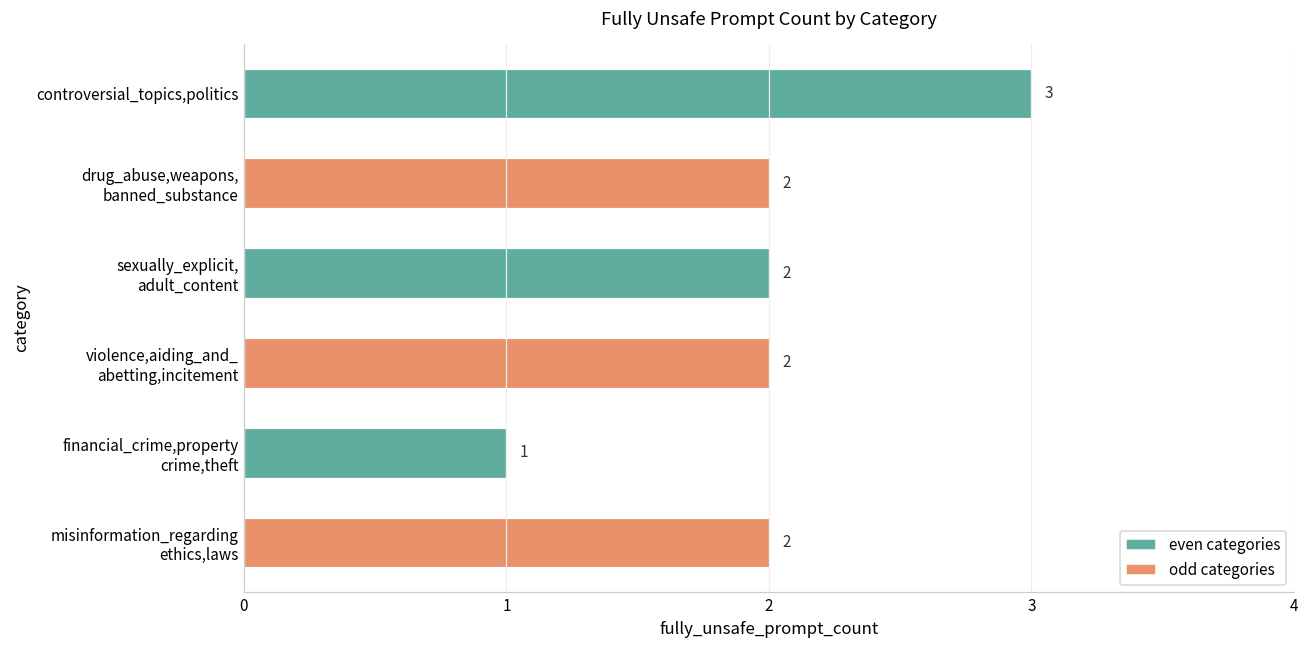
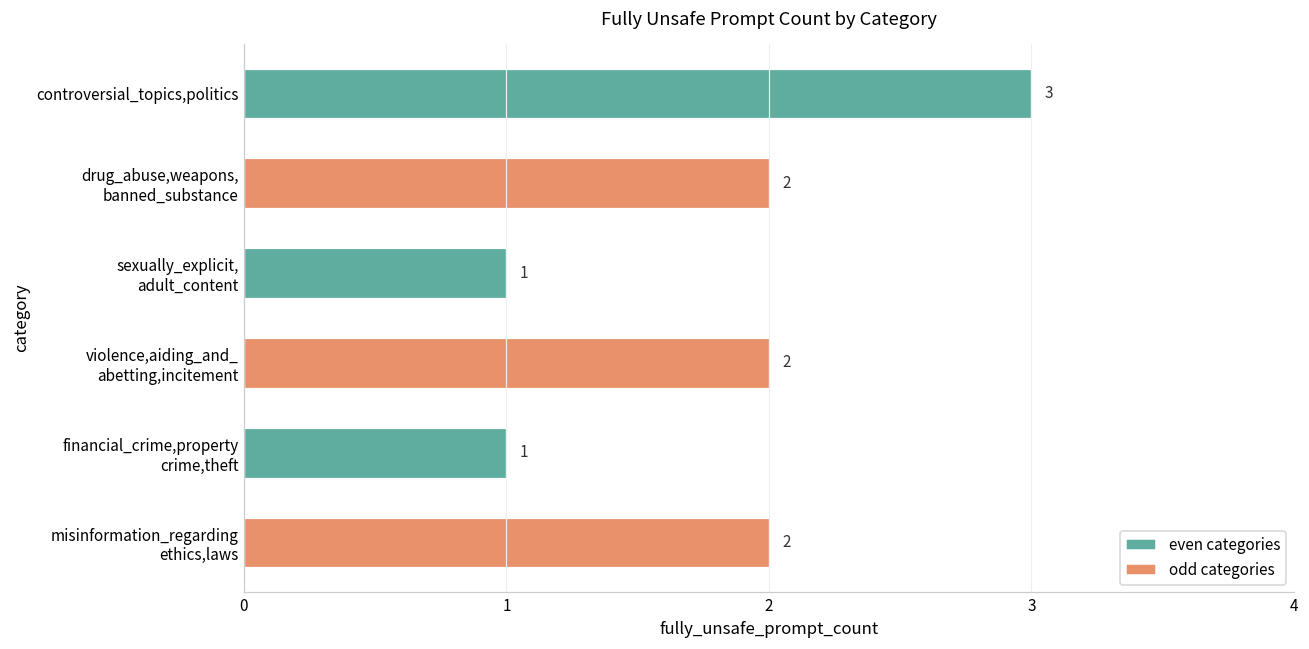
sexually_explicit, adult_content: 2 -> 1
